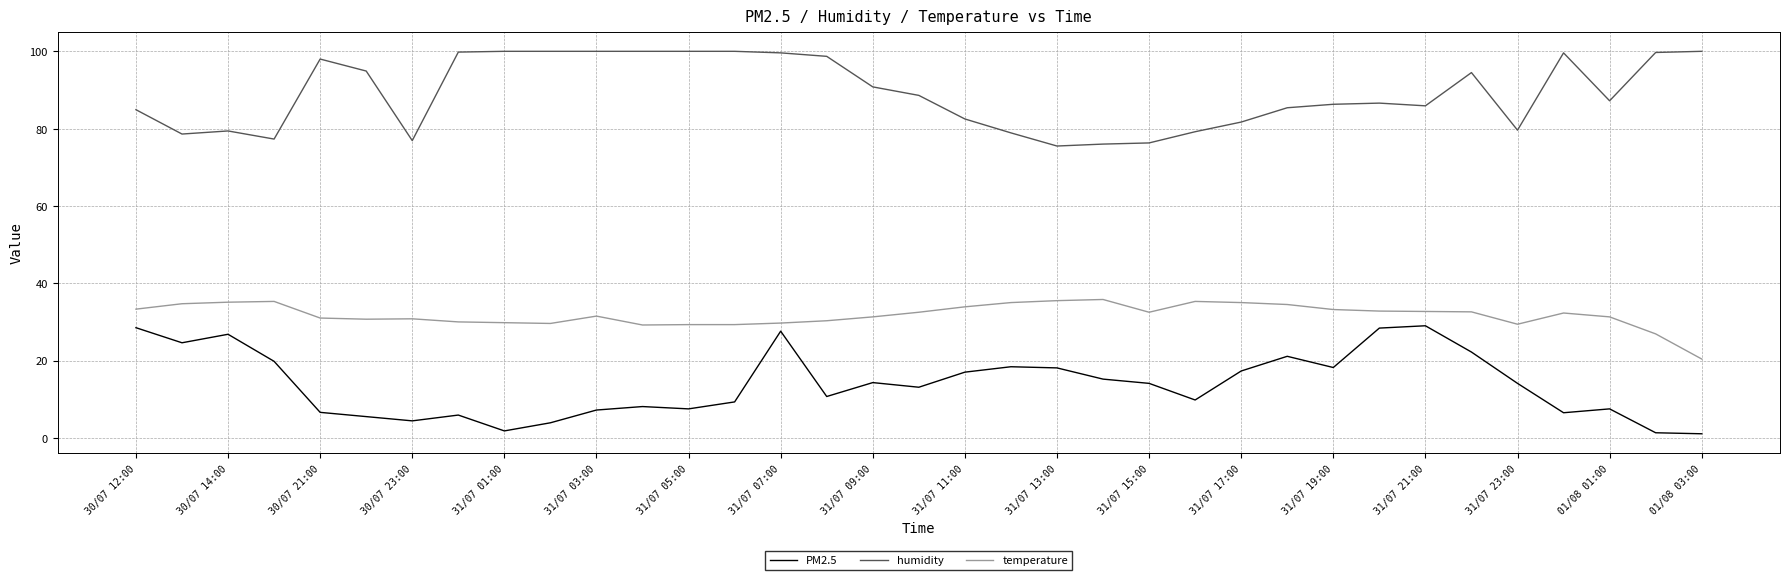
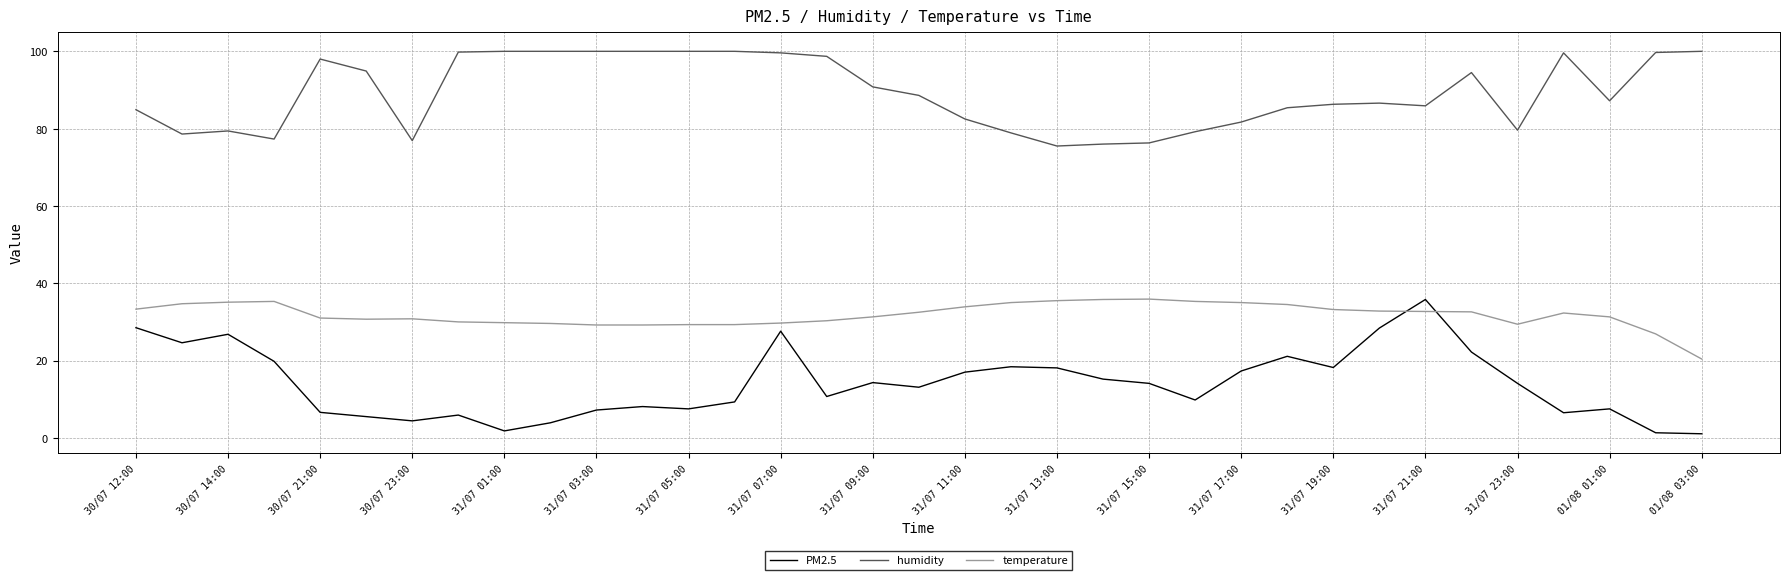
temperature, 31/07 03:00: 32 -> 29
temperature, 31/07 15:00: 33 -> 36
PM2.5, 31/07 21:00: 29 -> 36
